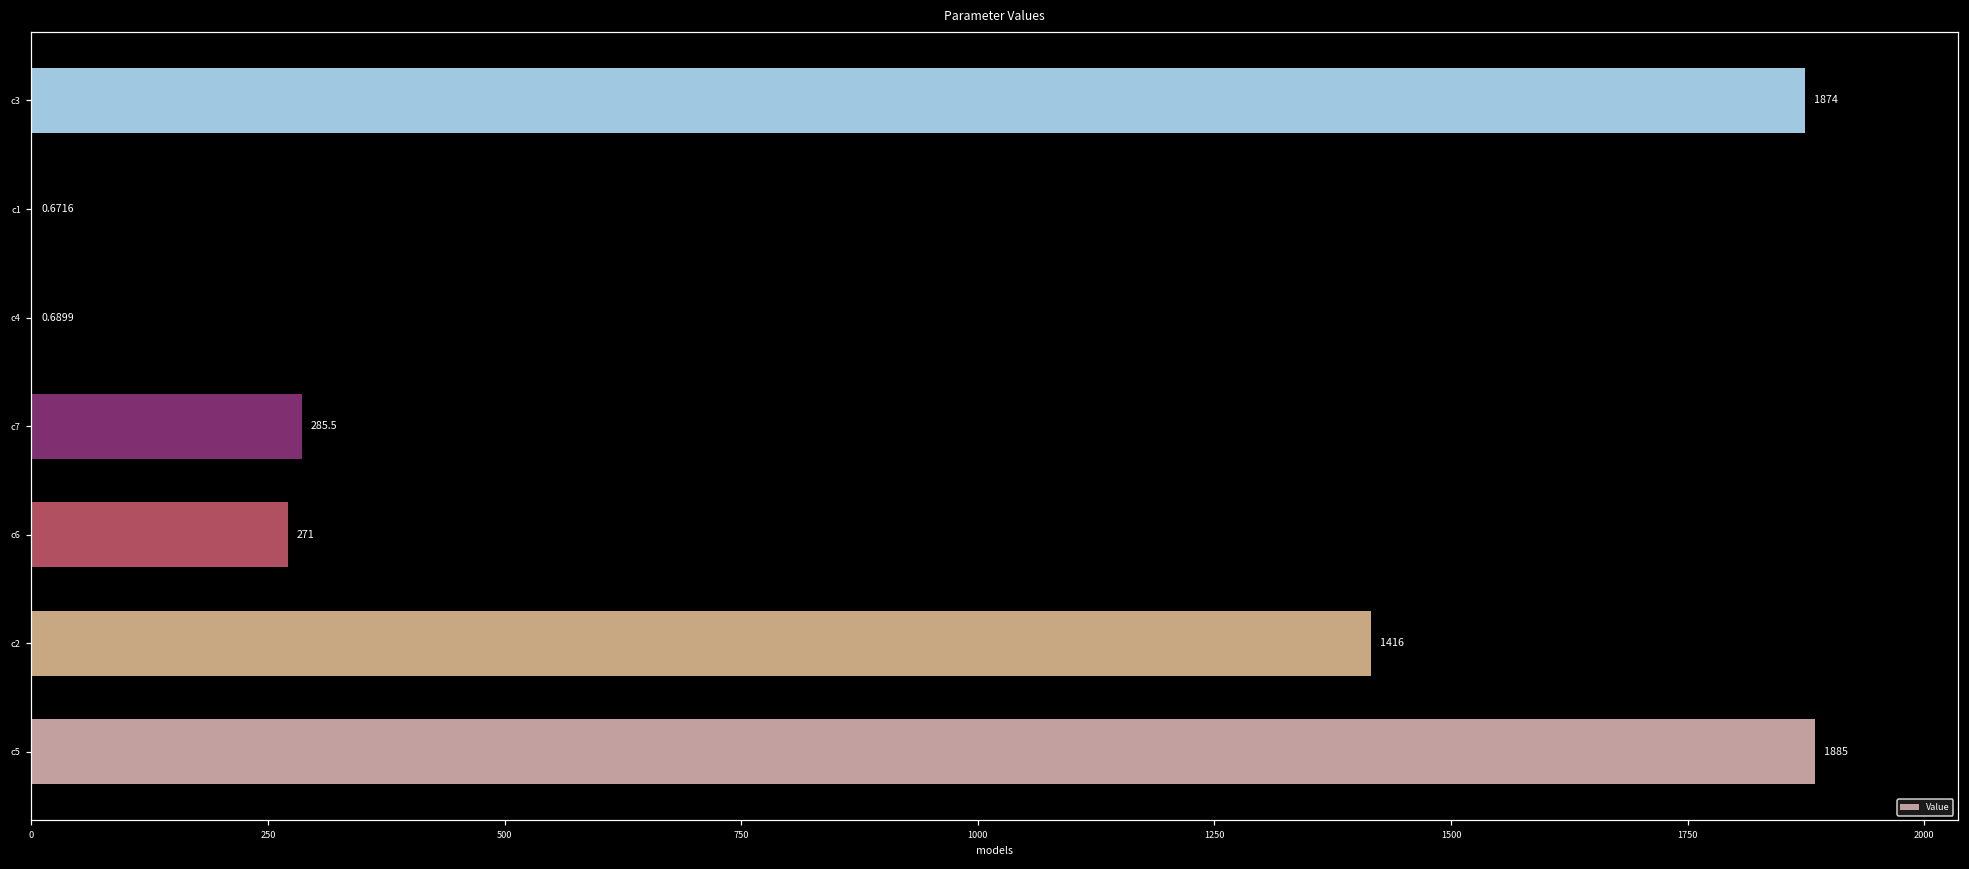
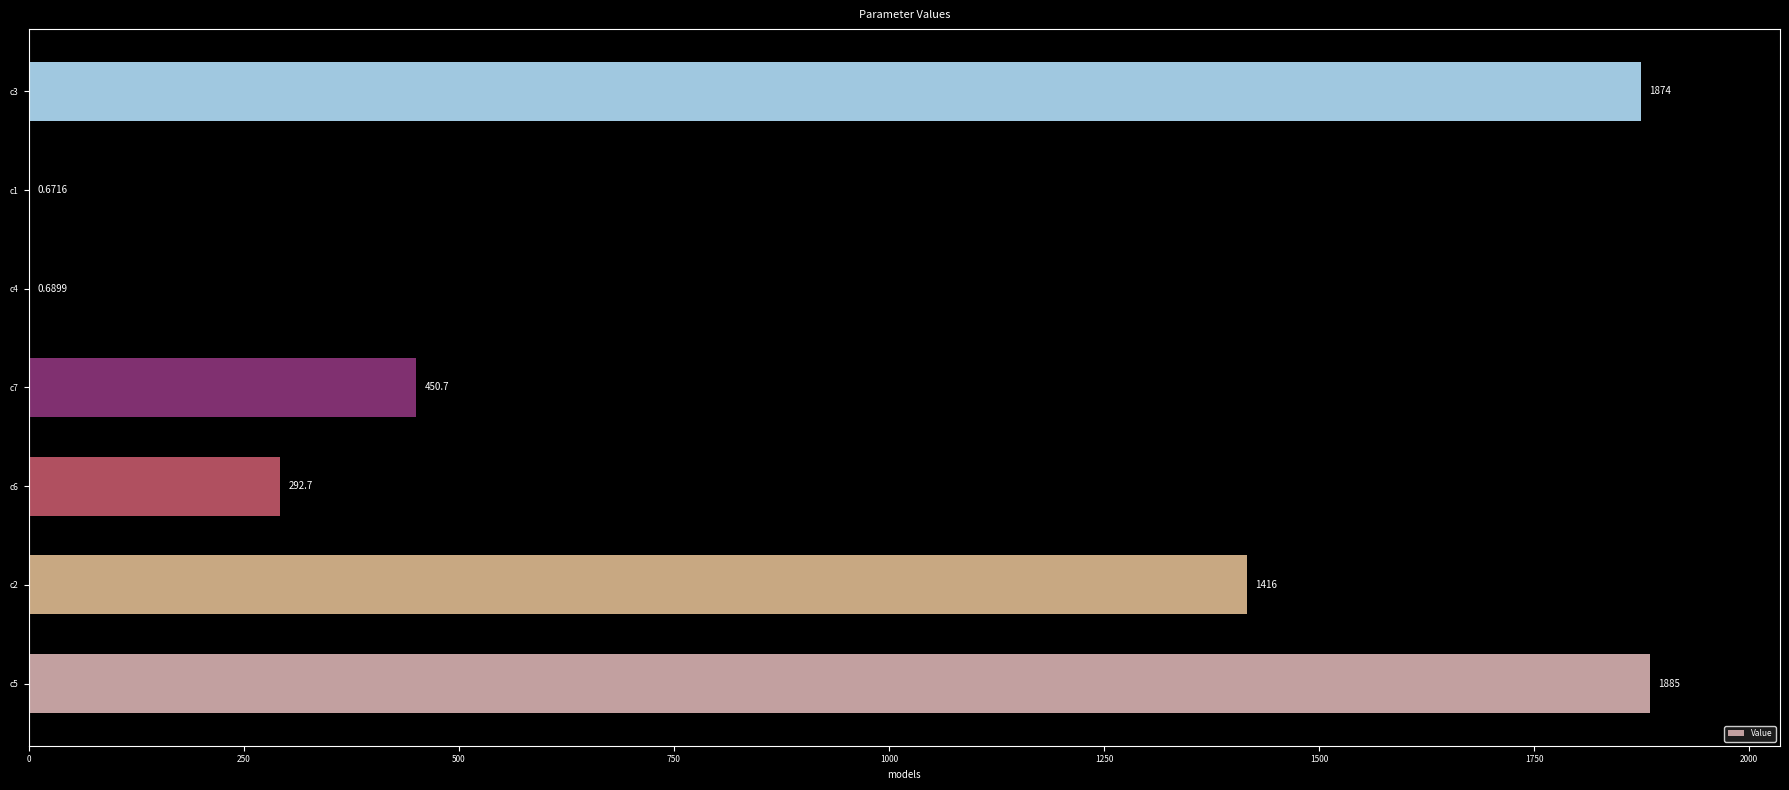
c7: 285.5 -> 450.7
c6: 271 -> 292.7
